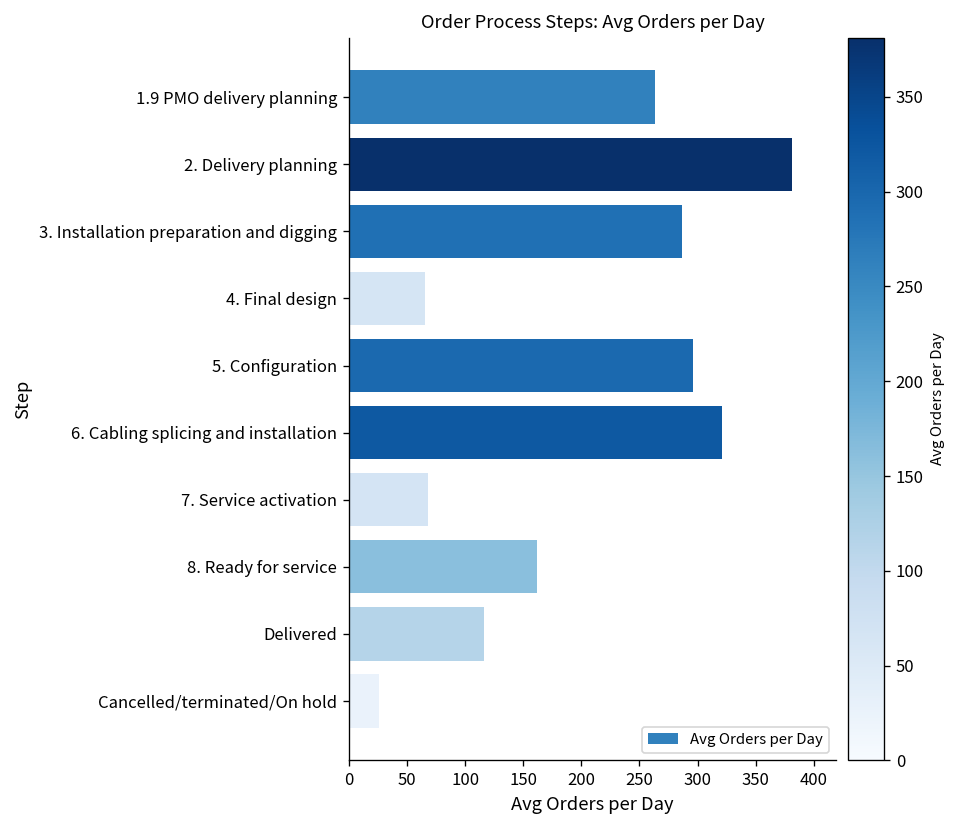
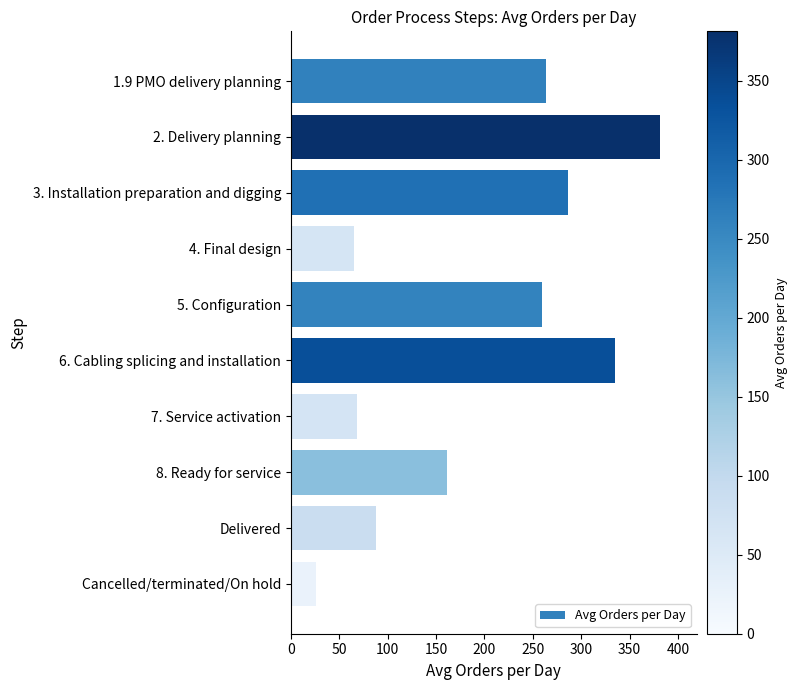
5. Configuration: 300 -> 260
6. Cabling splicing and installation: 320 -> 340
Delivered: 120 -> 90
